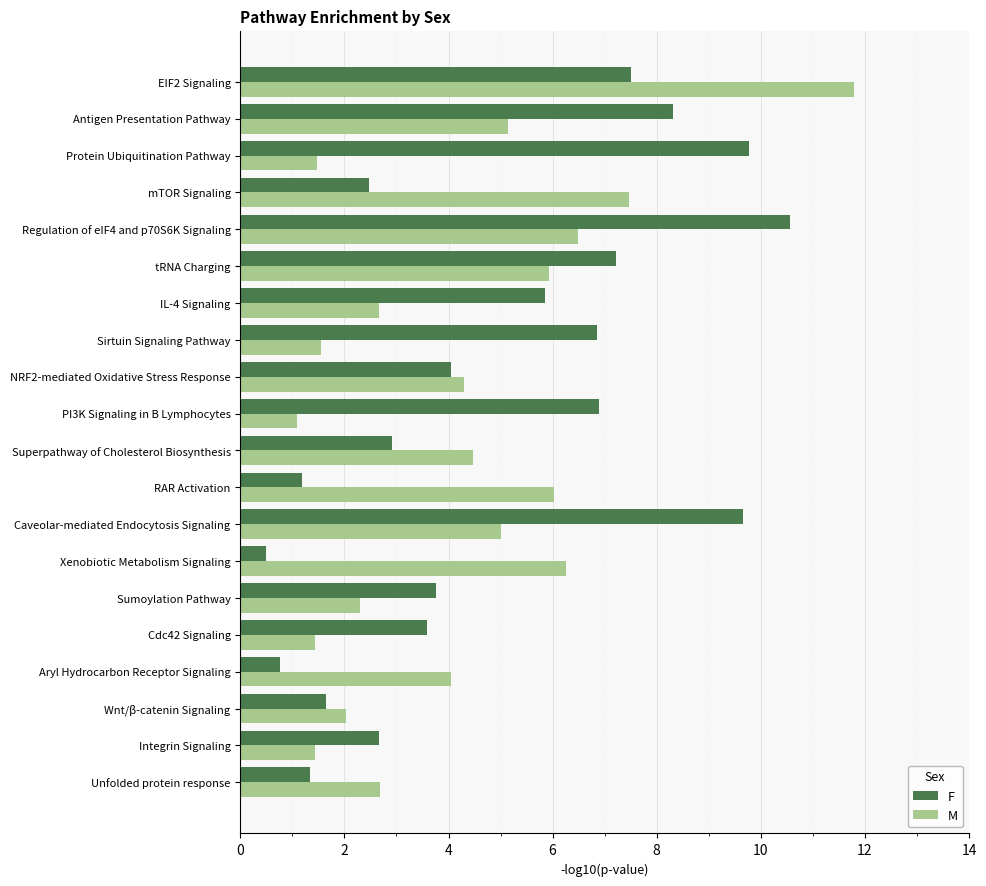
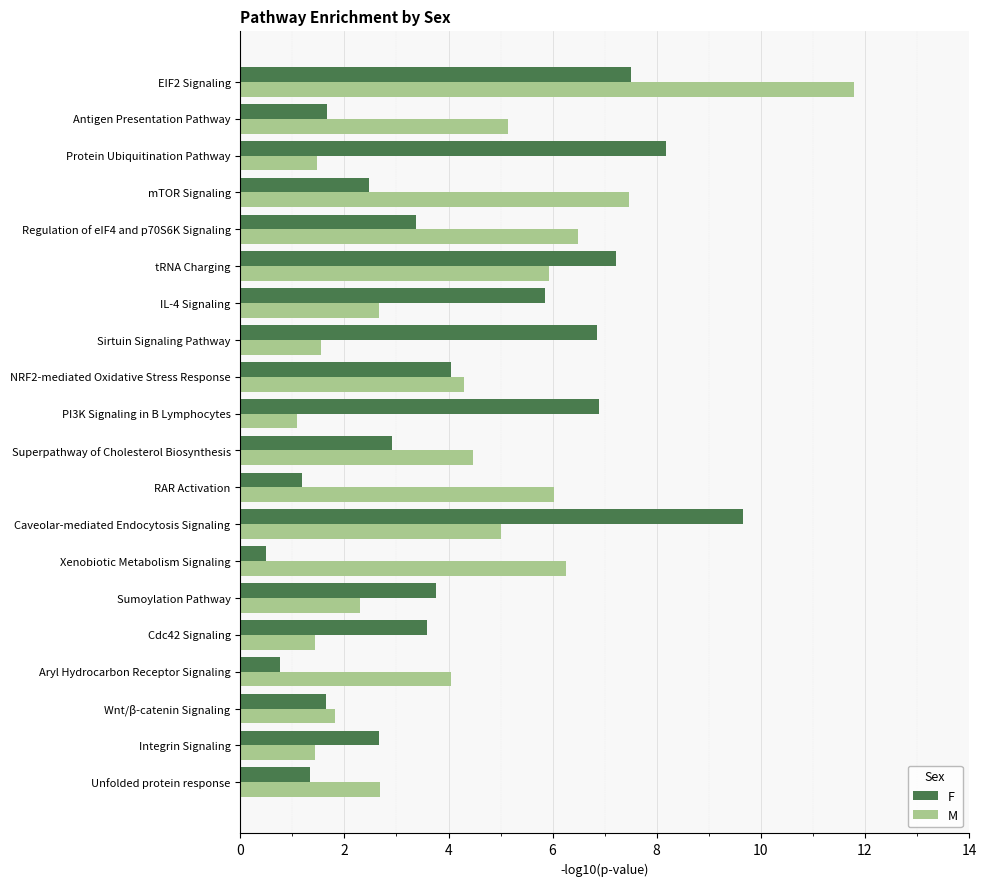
F, Antigen Presentation Pathway: 8.3 -> 1.7
F, Protein Ubiquitination Pathway: 9.8 -> 8.2
F, Regulation of eIF4 and p70S6K Signaling: 10.6 -> 3.4
M, Wnt/β-catenin Signaling: 2.0 -> 1.8
